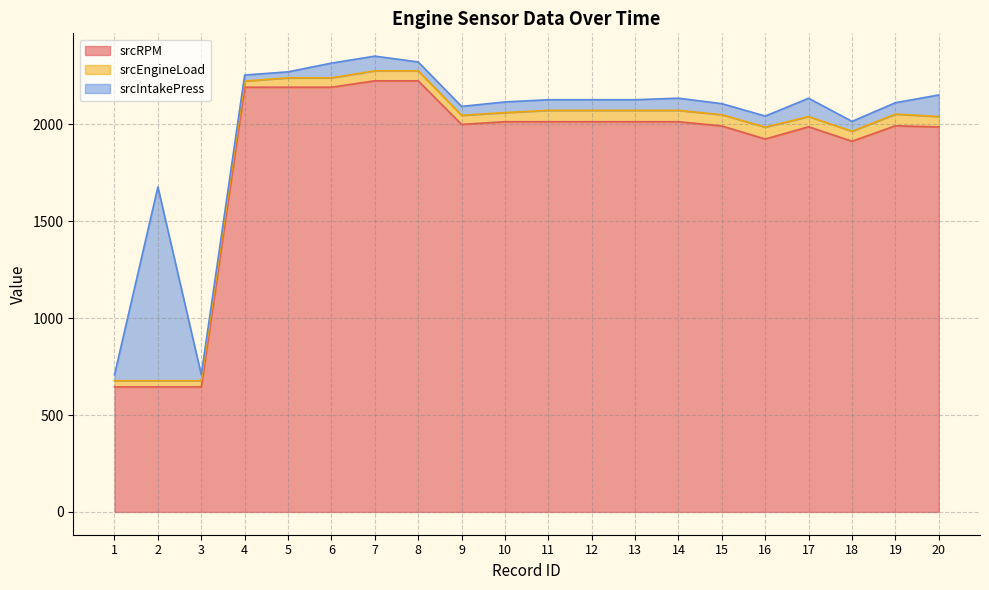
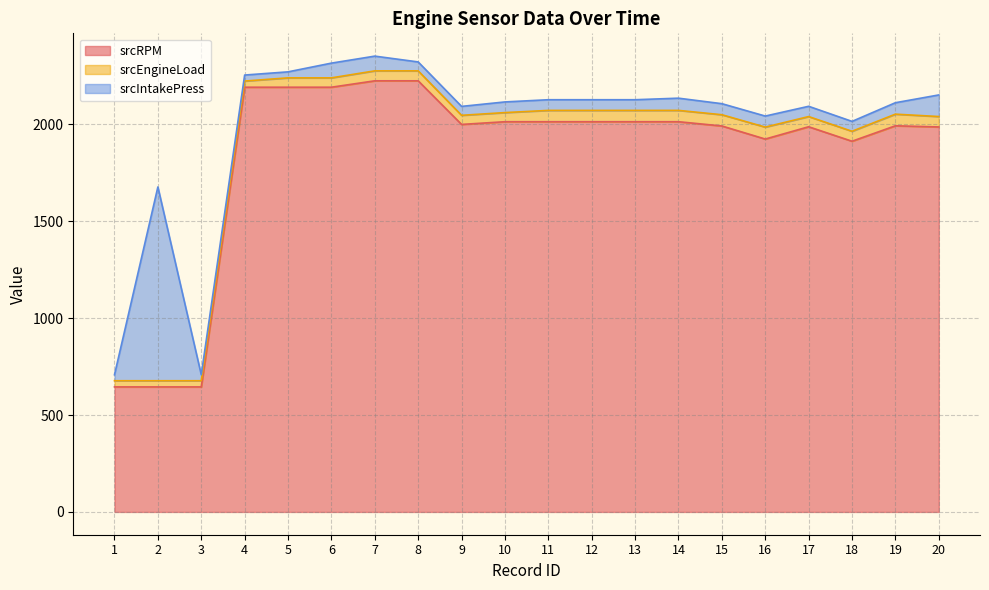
srcIntakePress, 17: 90 -> 50
